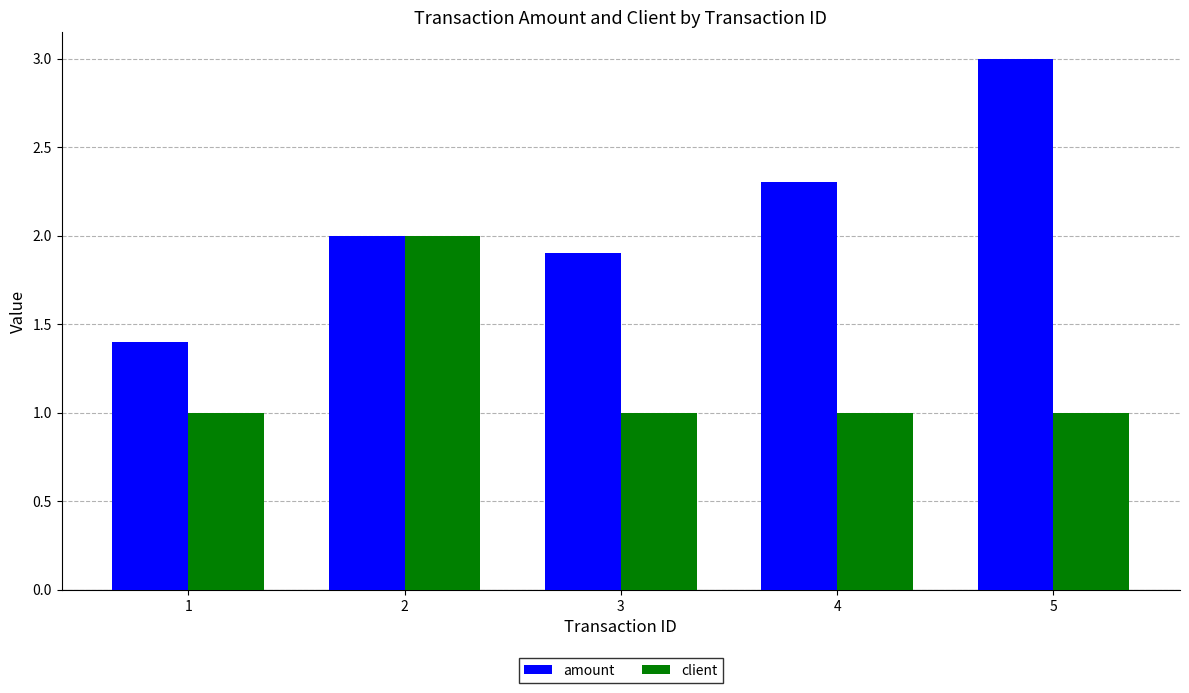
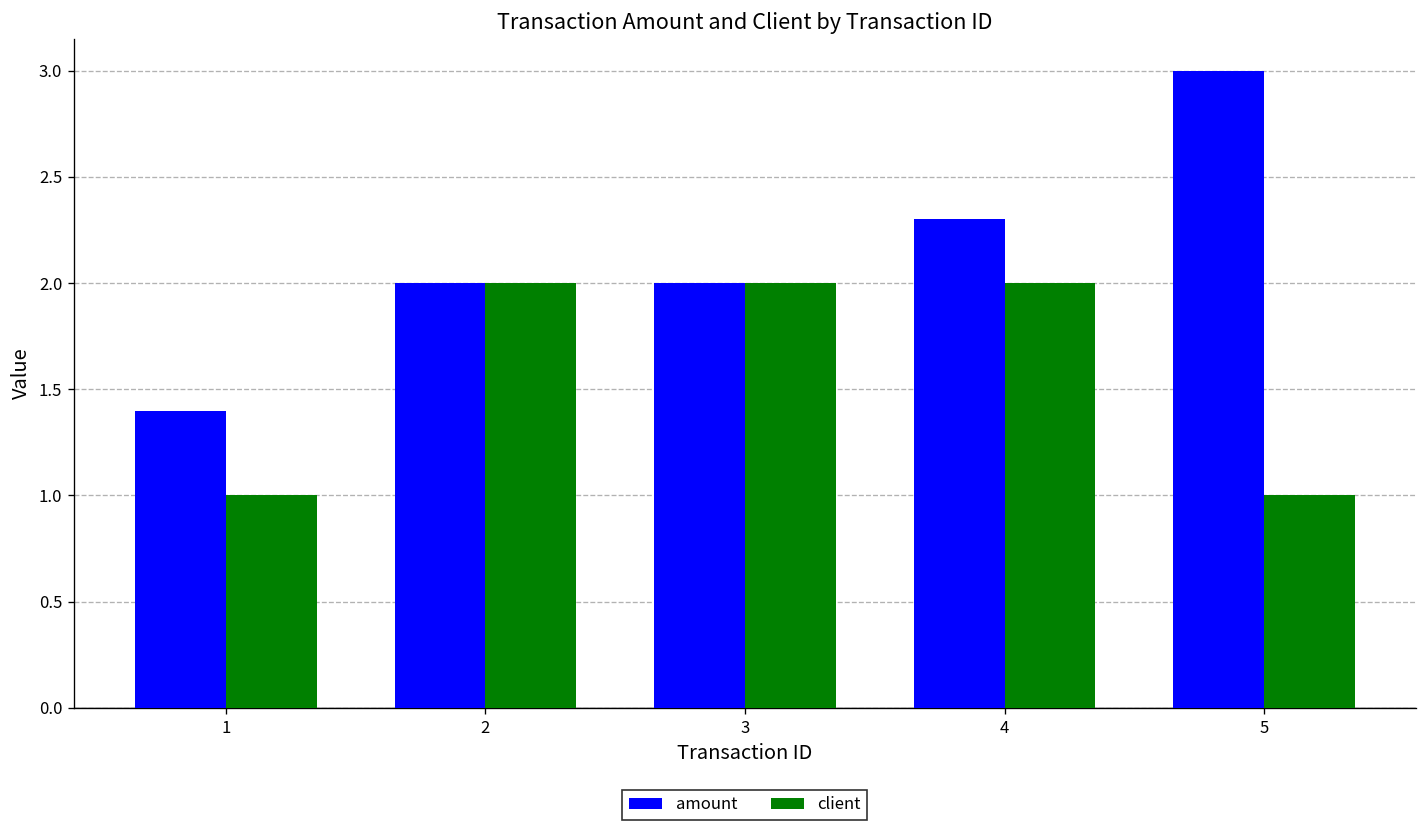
amount, 3: 1.9 -> 2.0
client, 3: 1 -> 2
client, 4: 1 -> 2
